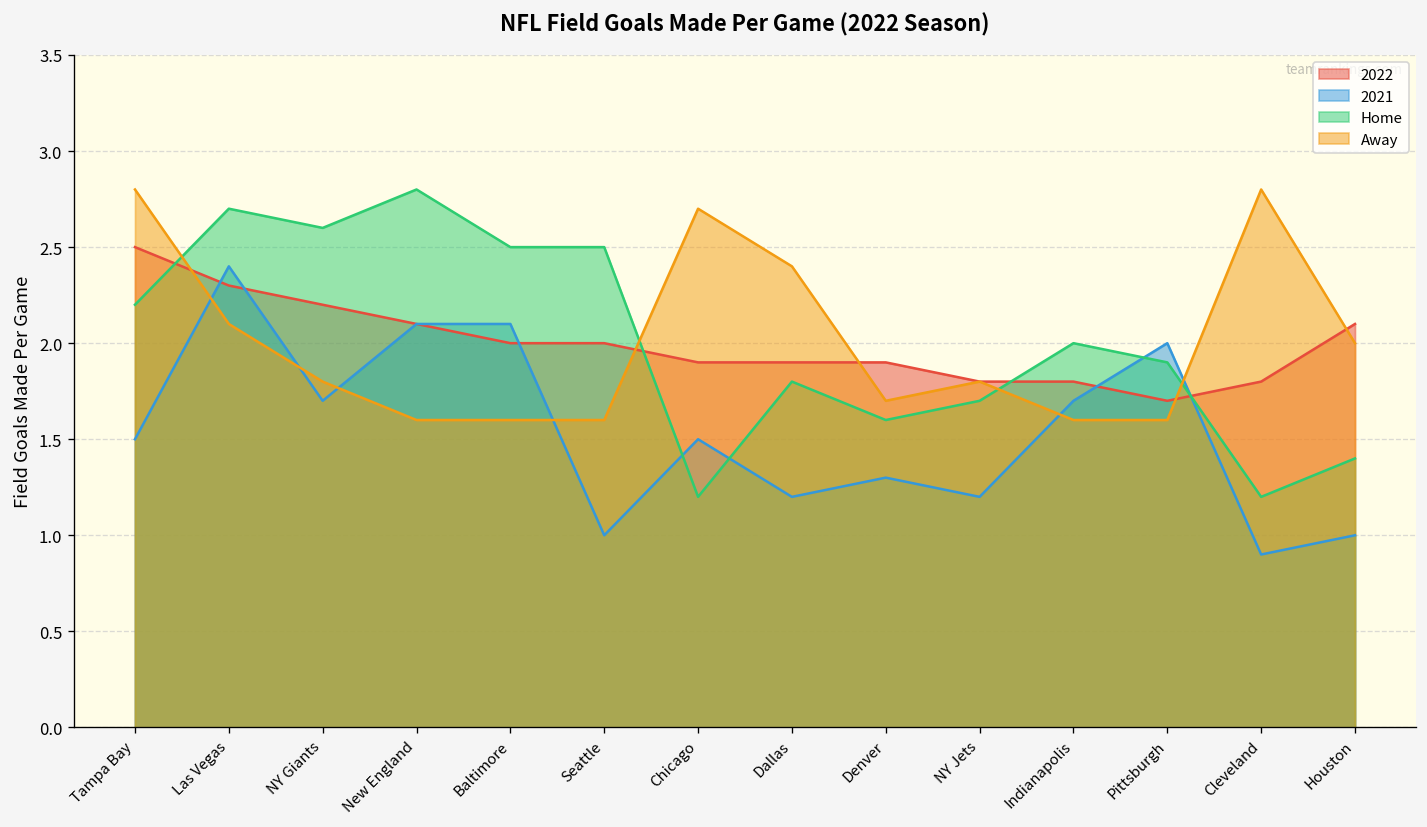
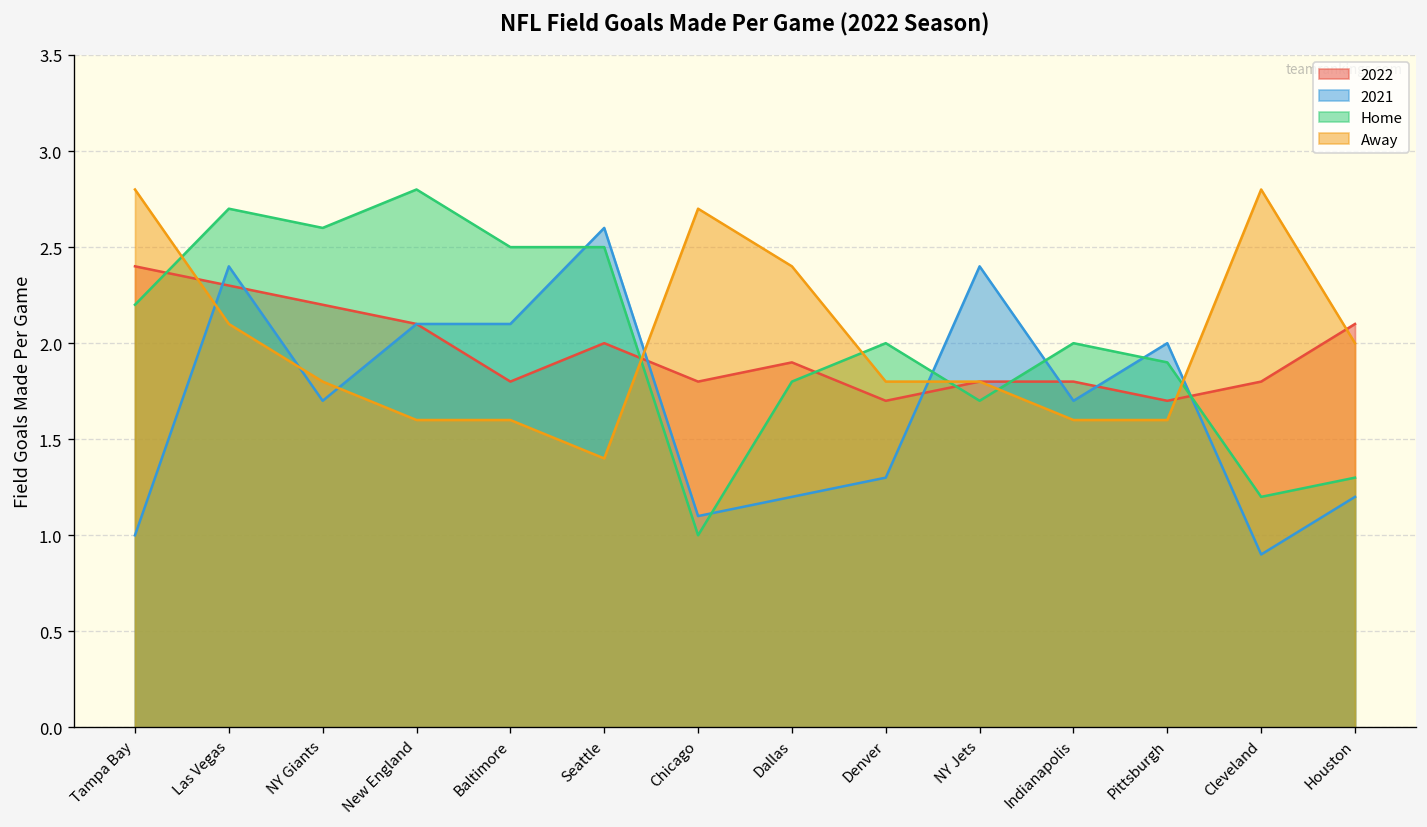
2022, Tampa Bay: 2.5 -> 2.4
2021, Tampa Bay: 1.5 -> 1.0
2022, Baltimore: 2.0 -> 1.8
2021, Seattle: 1.0 -> 2.6
Away, Seattle: 1.6 -> 1.4
2022, Chicago: 1.9 -> 1.8
2021, Chicago: 1.5 -> 1.1
Home, Chicago: 1.2 -> 1.0
2022, Denver: 1.9 -> 1.7
Home, Denver: 1.6 -> 2.0
Away, Denver: 1.7 -> 1.8
2021, NY Jets: 1.2 -> 2.4
2021, Houston: 1.0 -> 1.2
Home, Houston: 1.4 -> 1.3
